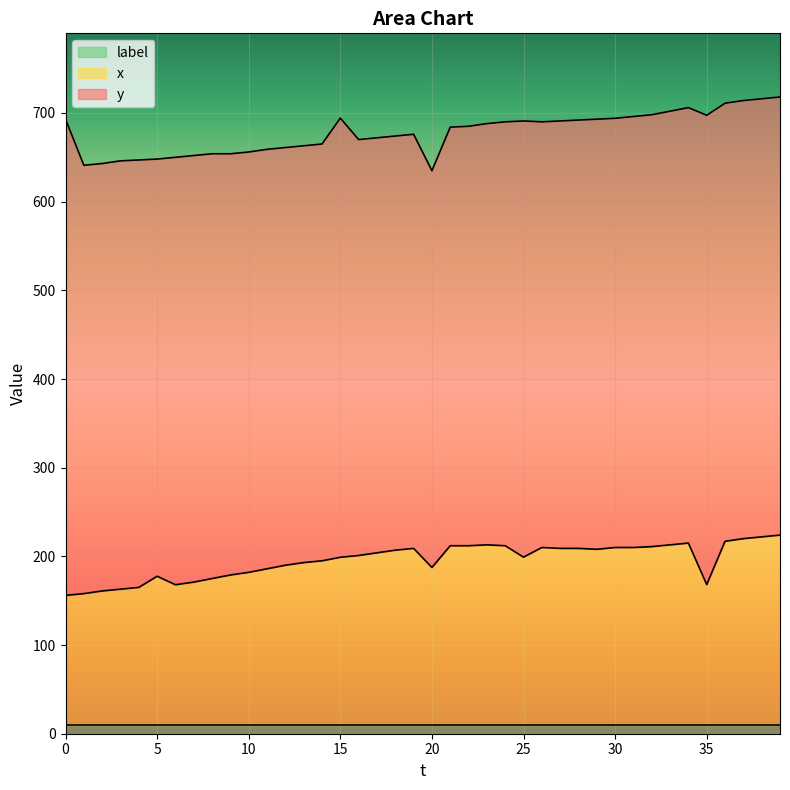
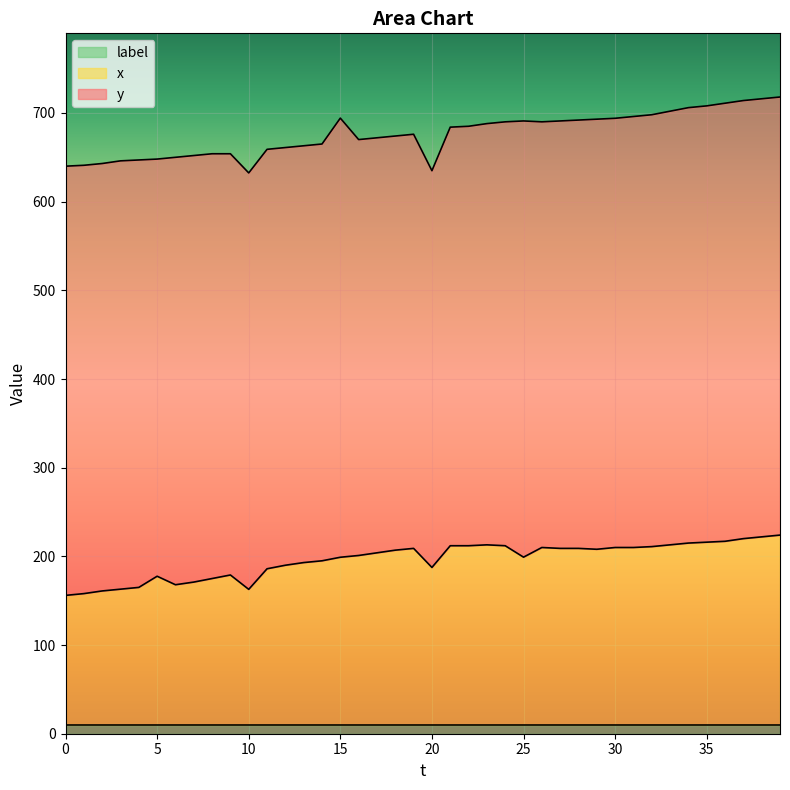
y, 0: 690 -> 640
y, 10: 660 -> 630
x, 10: 180 -> 160
y, 35: 700 -> 710
x, 35: 170 -> 220
